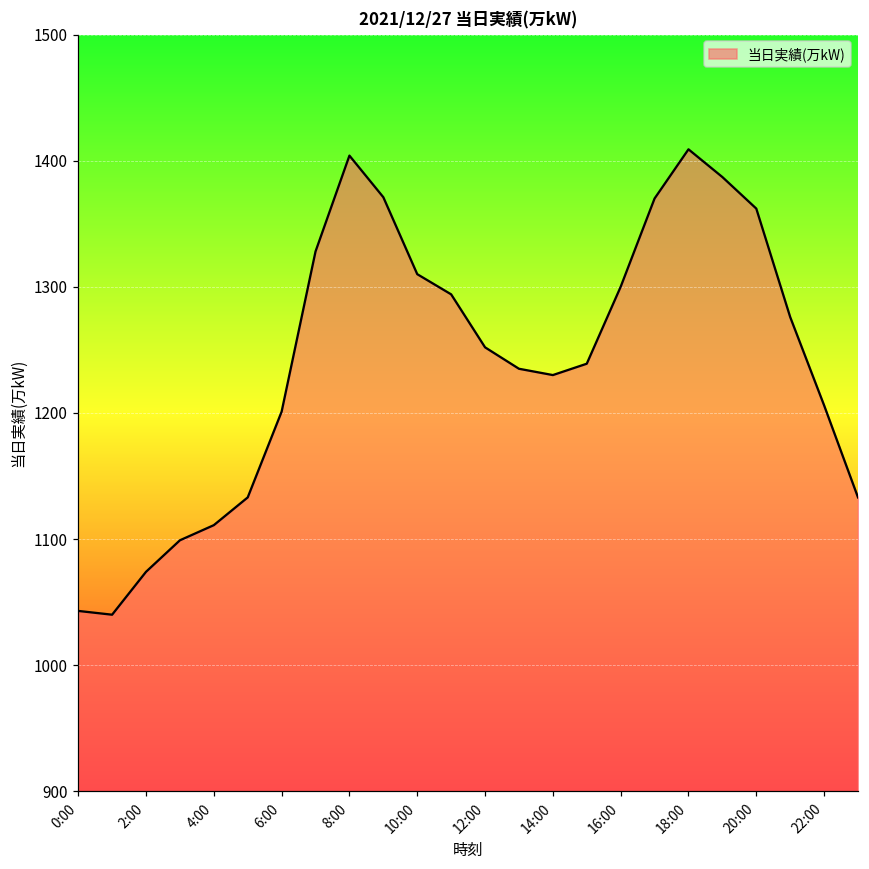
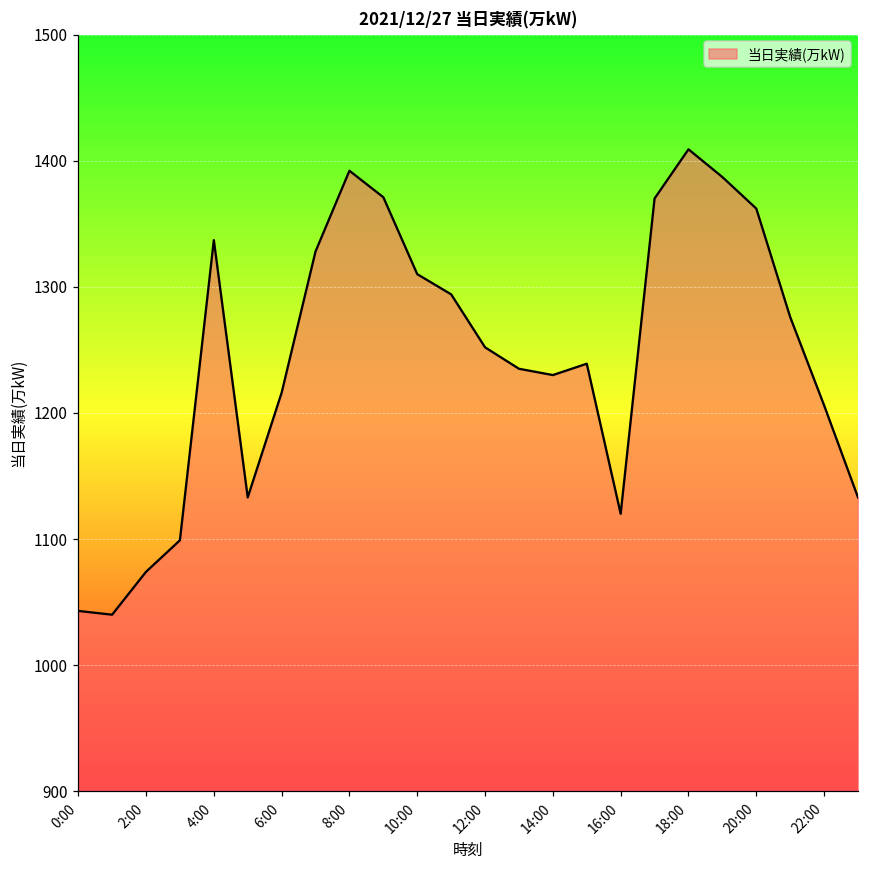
4:00: 1111 -> 1337
6:00: 1201 -> 1216
8:00: 1404 -> 1392
16:00: 1300 -> 1120
